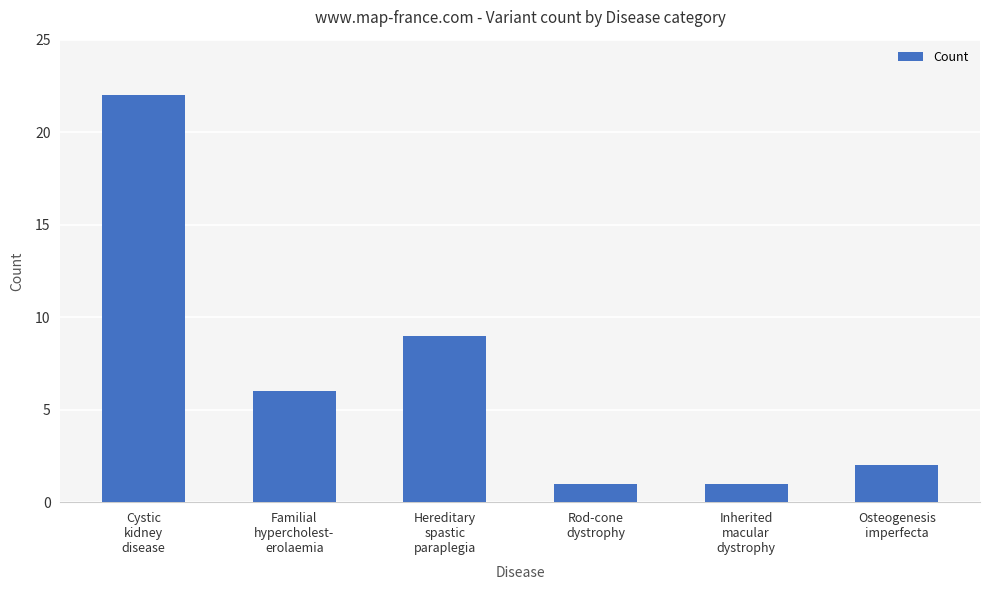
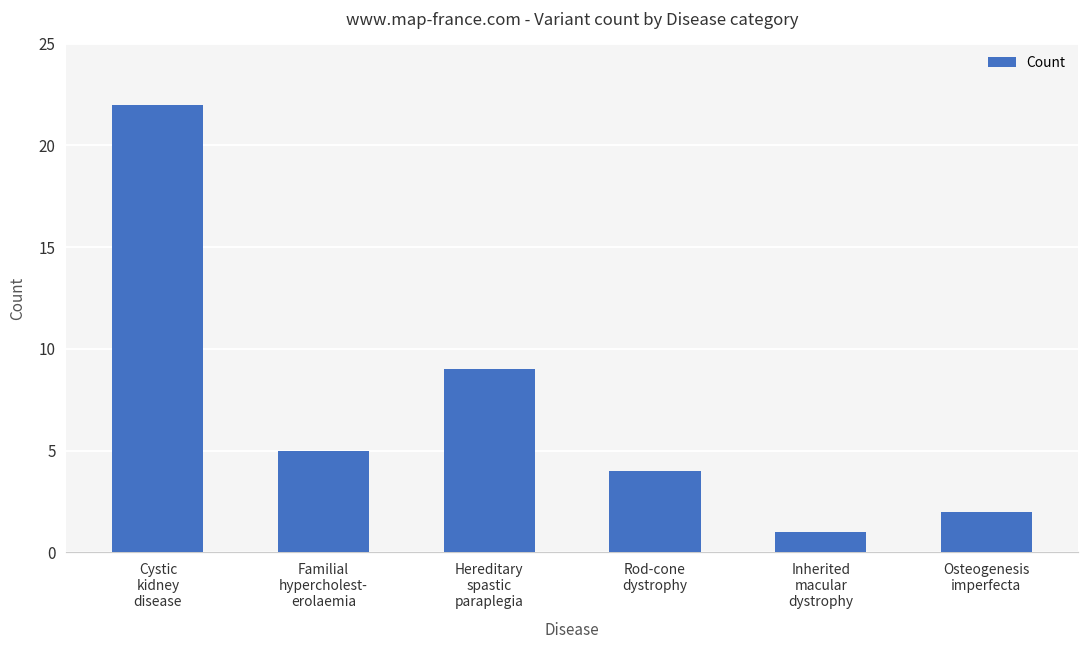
Familial hypercholest- erolaemia: 6 -> 5
Rod-cone dystrophy: 1 -> 4
